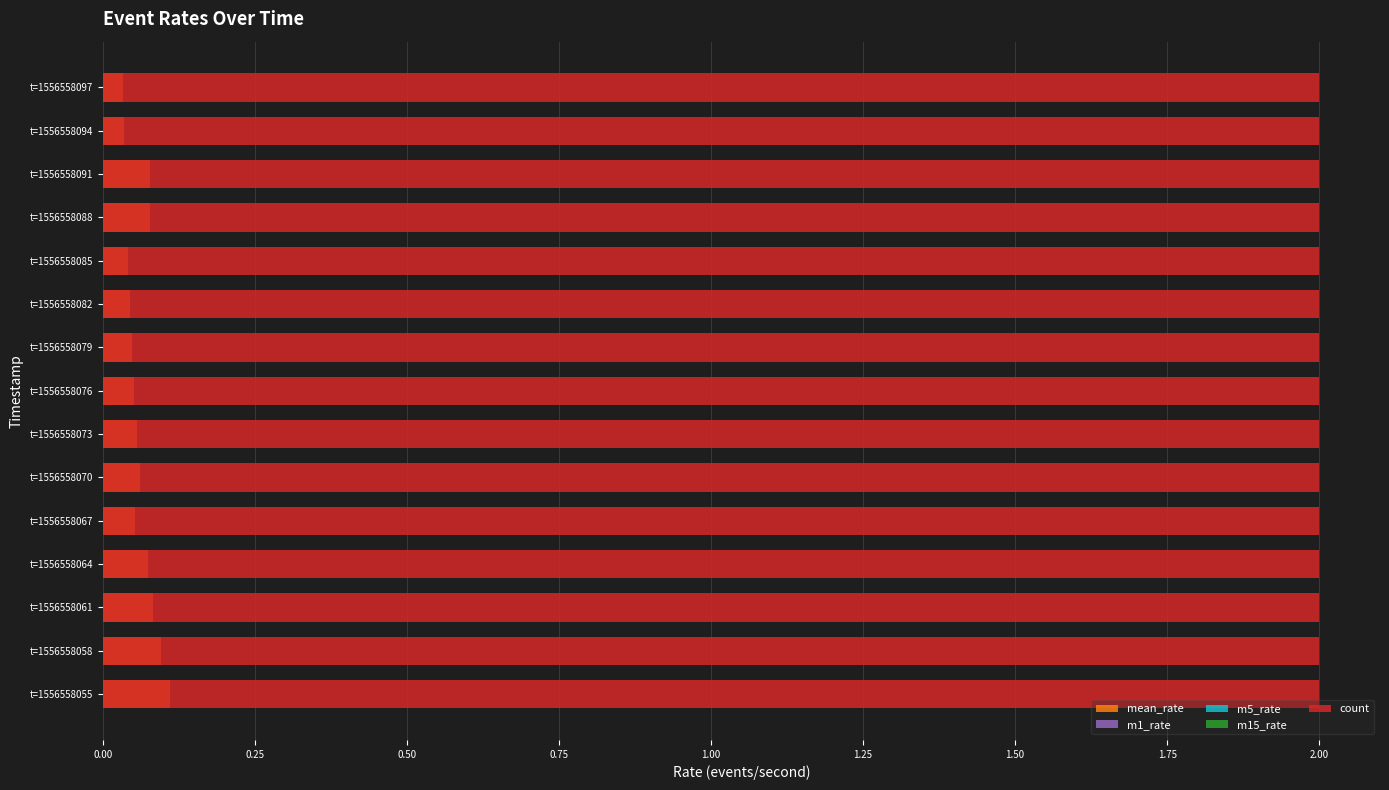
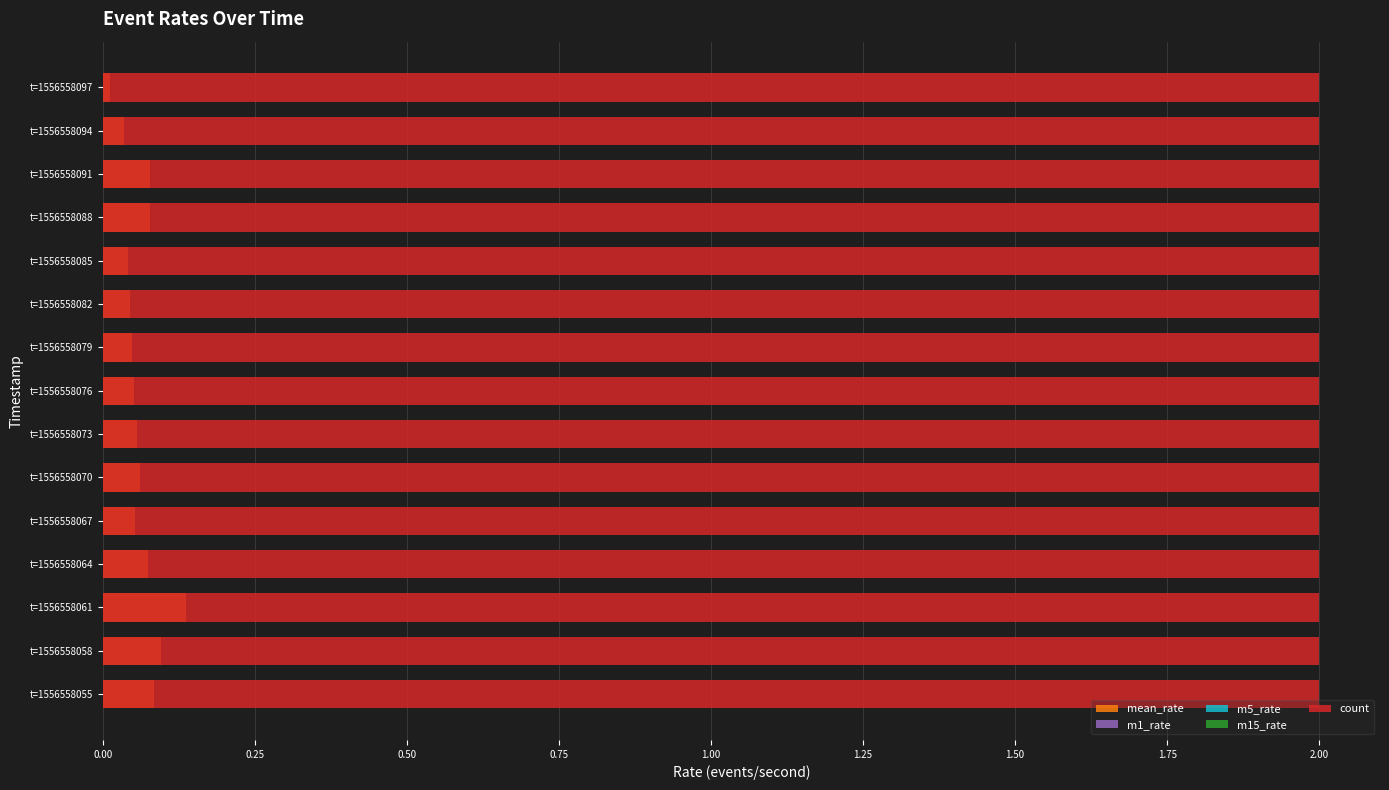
mean_rate, t=1556558097: 0.03 -> 0.01
mean_rate, t=1556558061: 0.08 -> 0.14
mean_rate, t=1556558055: 0.11 -> 0.08
